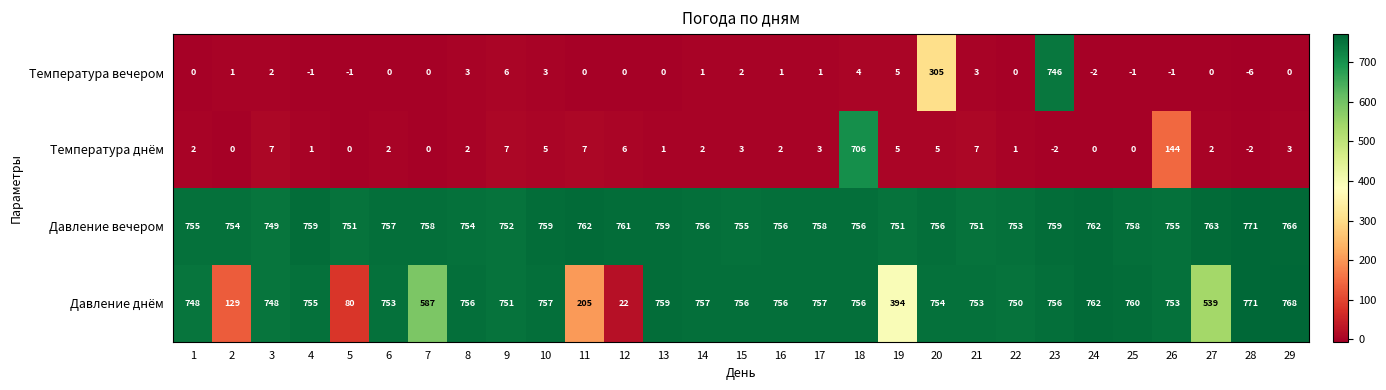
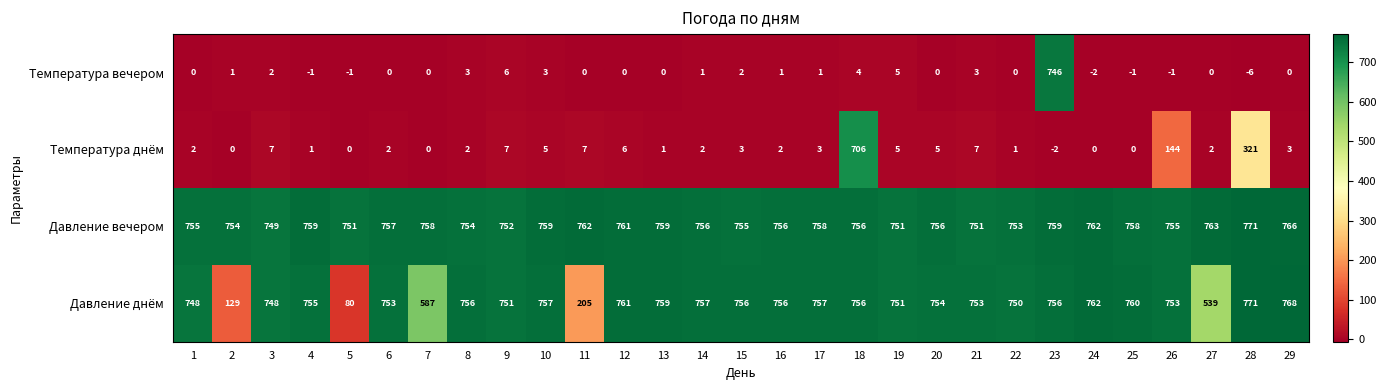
Температура вечером, 20: 305 -> 0
Температура днём, 28: -2 -> 321
Давление днём, 12: 22 -> 761
Давление днём, 19: 394 -> 751
